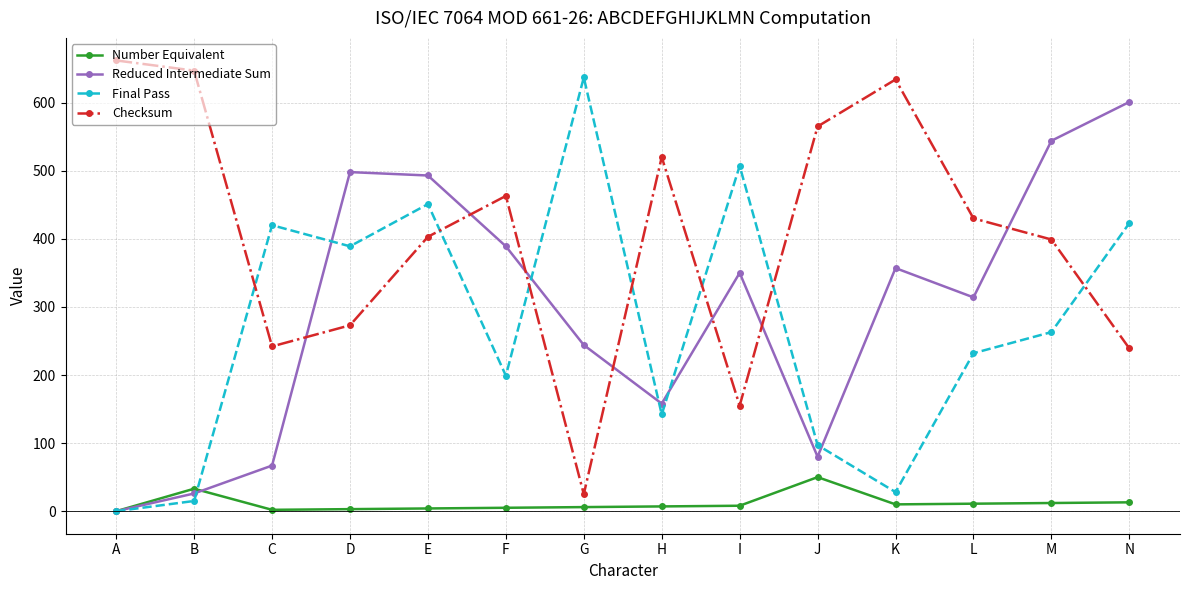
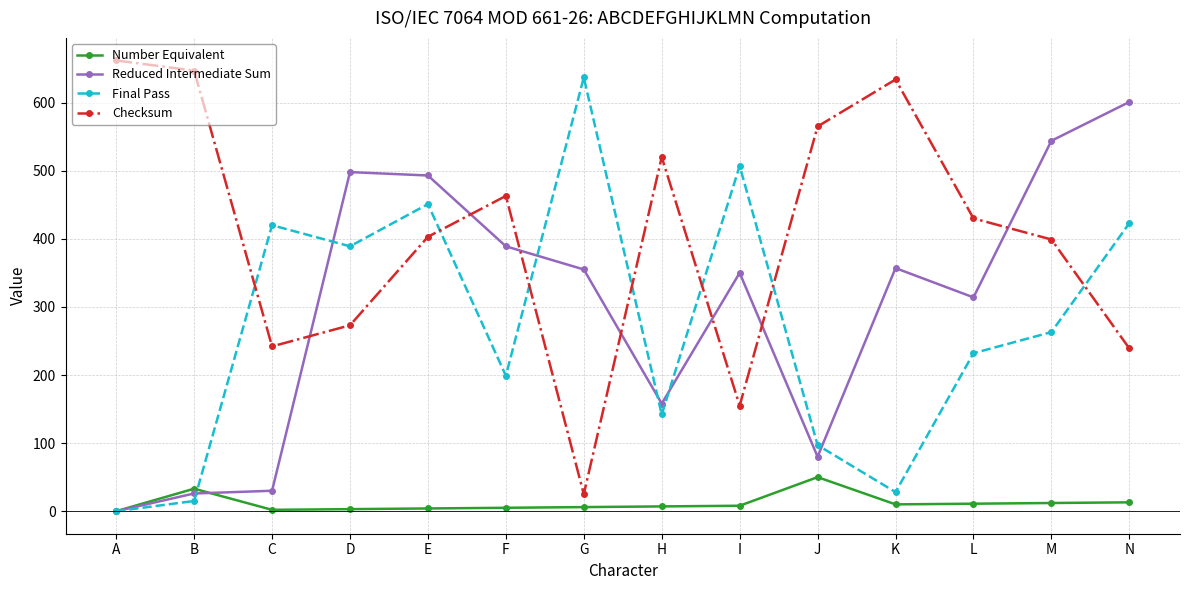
Reduced Intermediate Sum, C: 70 -> 30
Reduced Intermediate Sum, G: 240 -> 360
